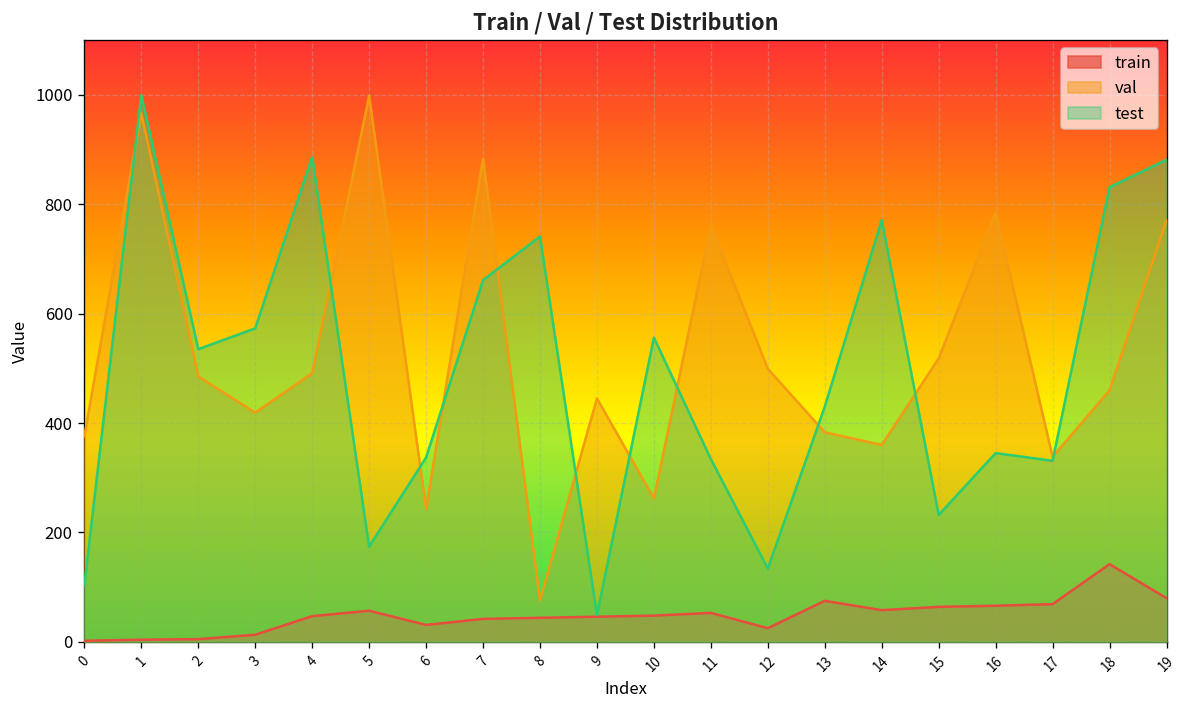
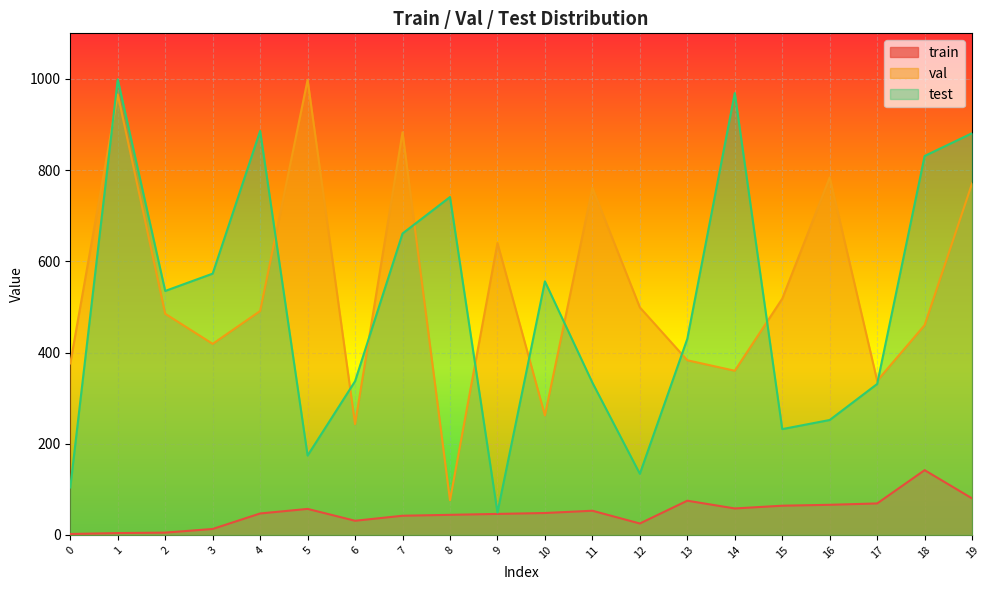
val, 9: 450 -> 640
test, 14: 770 -> 970
test, 16: 350 -> 250
